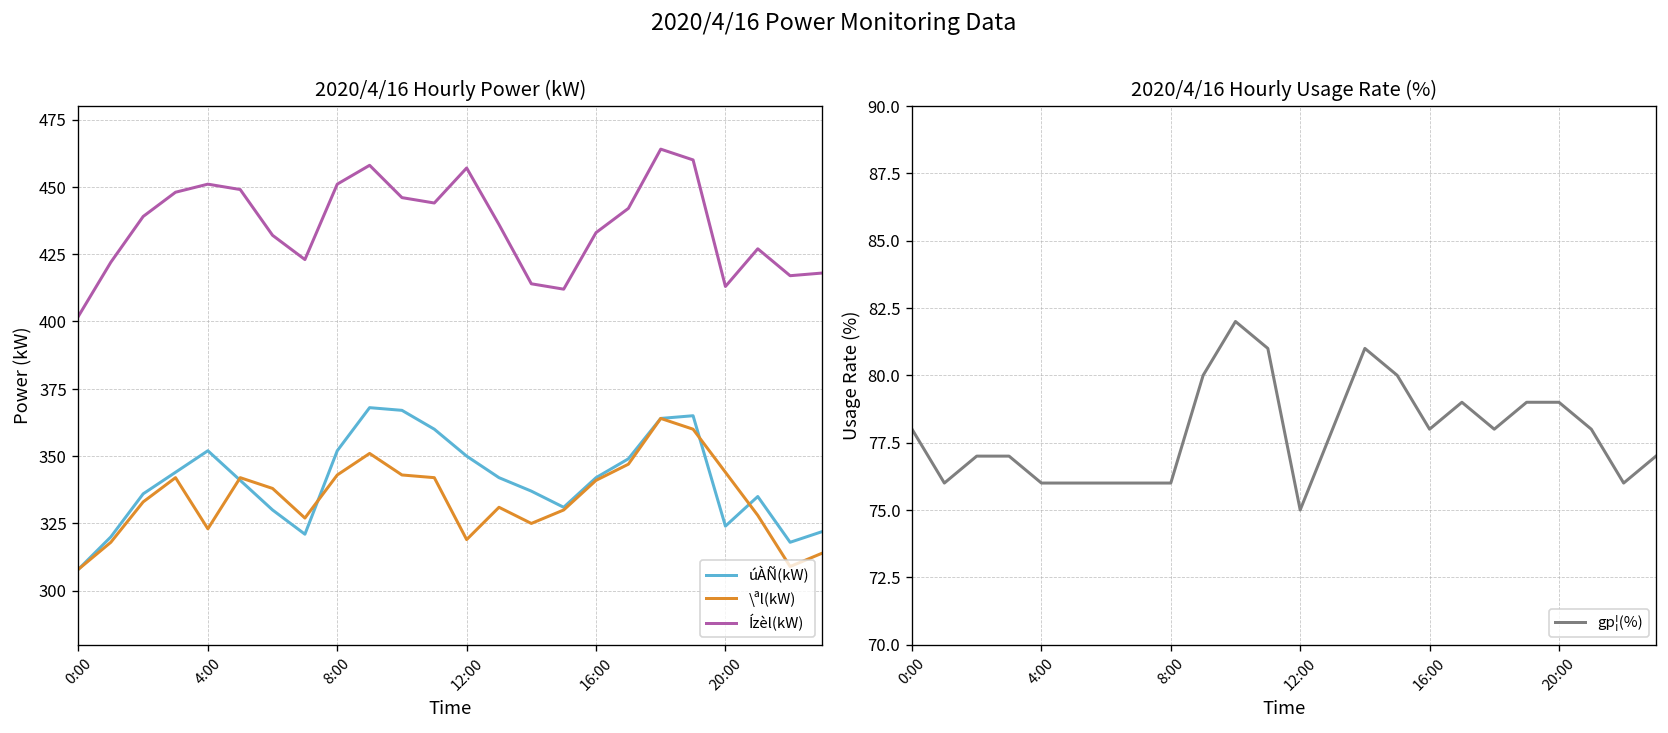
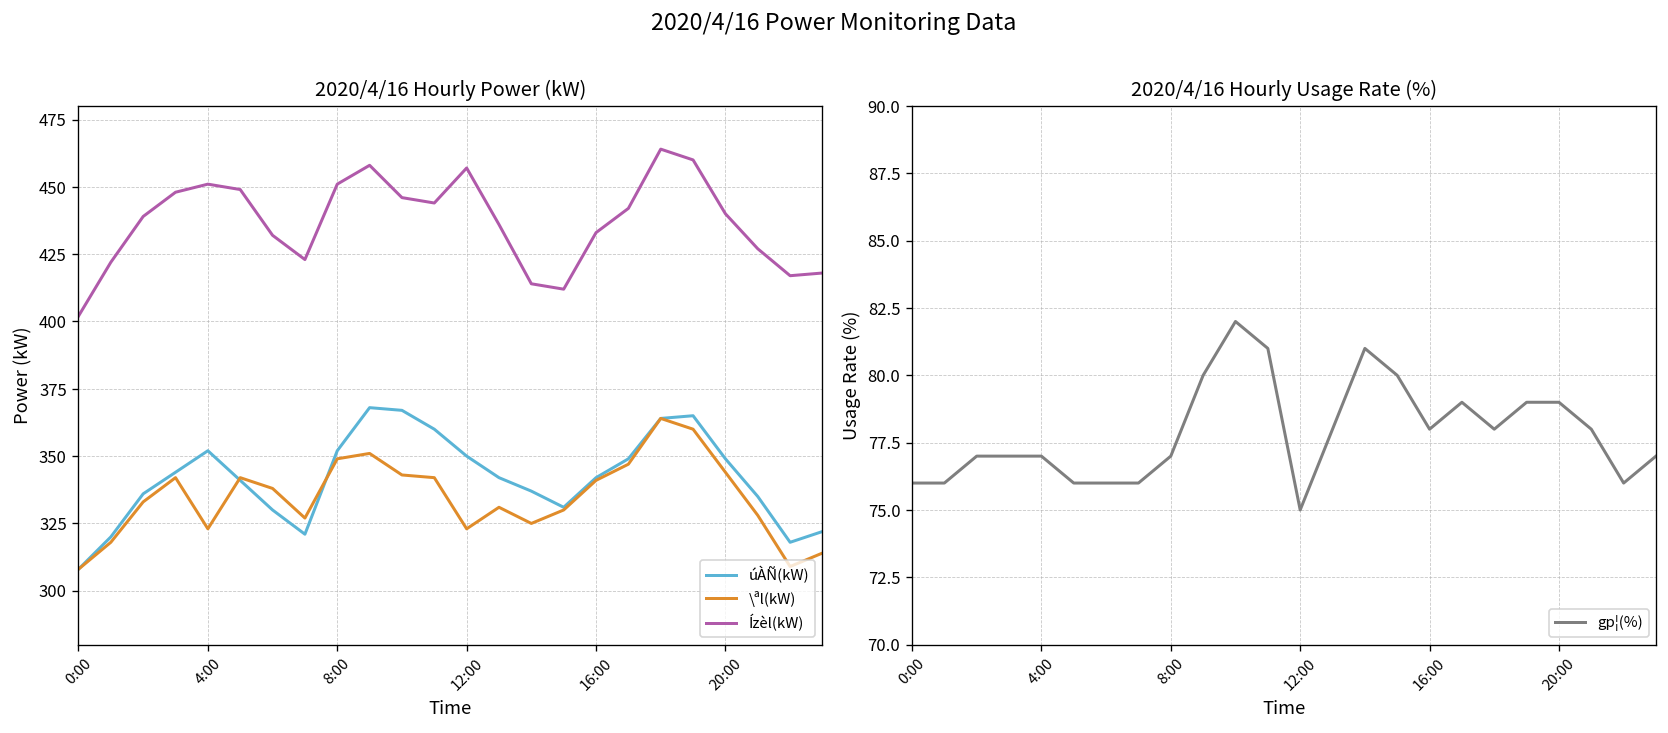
2020/4/16 Hourly Power (kW), \ªl(kW), 8:00: 343 -> 349
2020/4/16 Hourly Power (kW), \ªl(kW), 12:00: 319 -> 323
2020/4/16 Hourly Power (kW), úÀÑ(kW), 20:00: 324 -> 349
2020/4/16 Hourly Power (kW), Ízèl(kW), 20:00: 413 -> 440
2020/4/16 Hourly Usage Rate (%), 0:00: 78 -> 76
2020/4/16 Hourly Usage Rate (%), 4:00: 76 -> 77
2020/4/16 Hourly Usage Rate (%), 8:00: 76 -> 77
